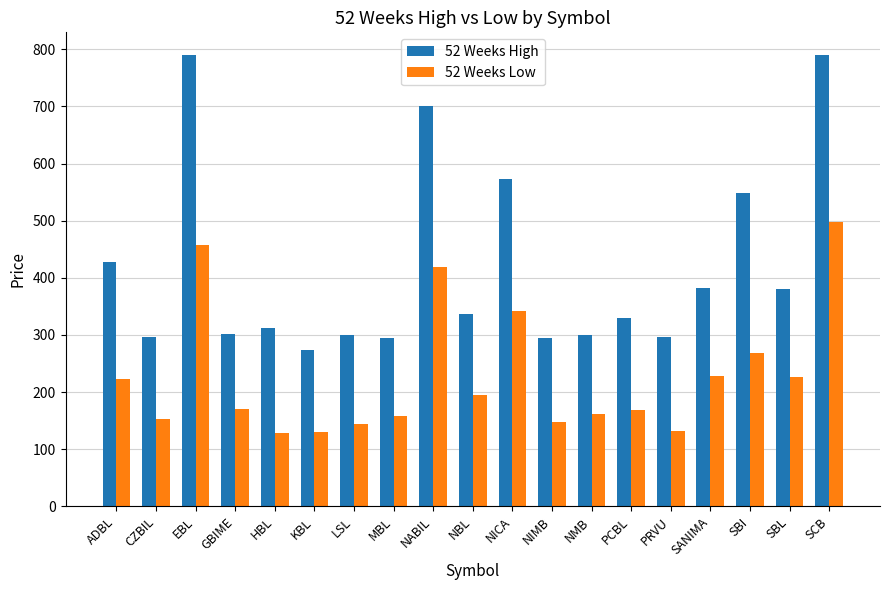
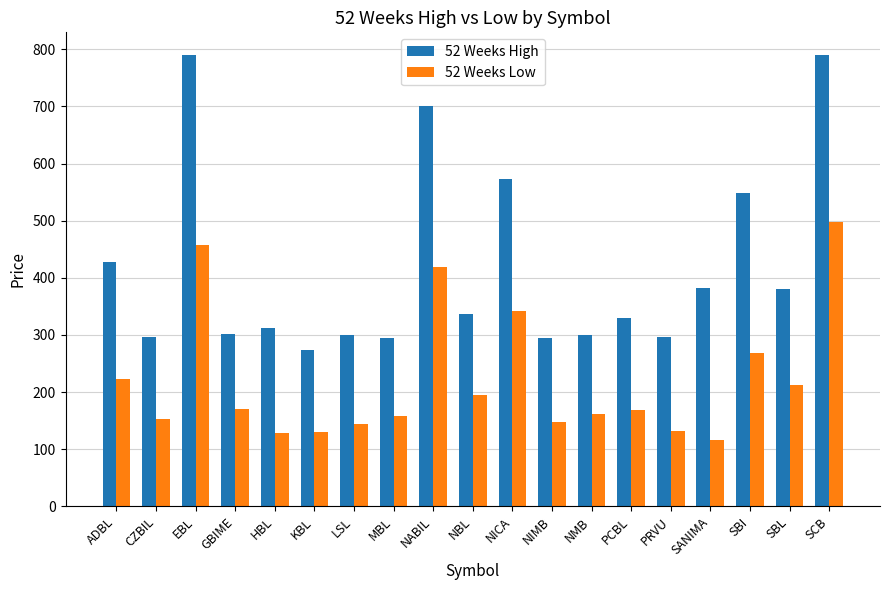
52 Weeks Low, SANIMA: 230 -> 120
52 Weeks Low, SBL: 230 -> 210
